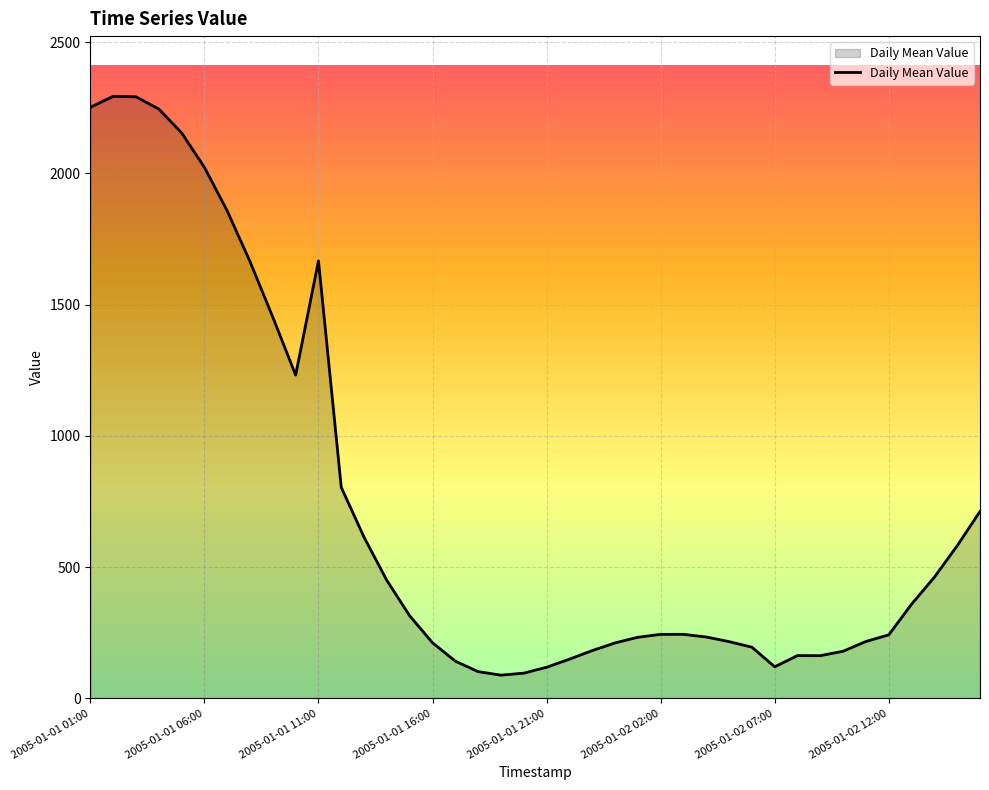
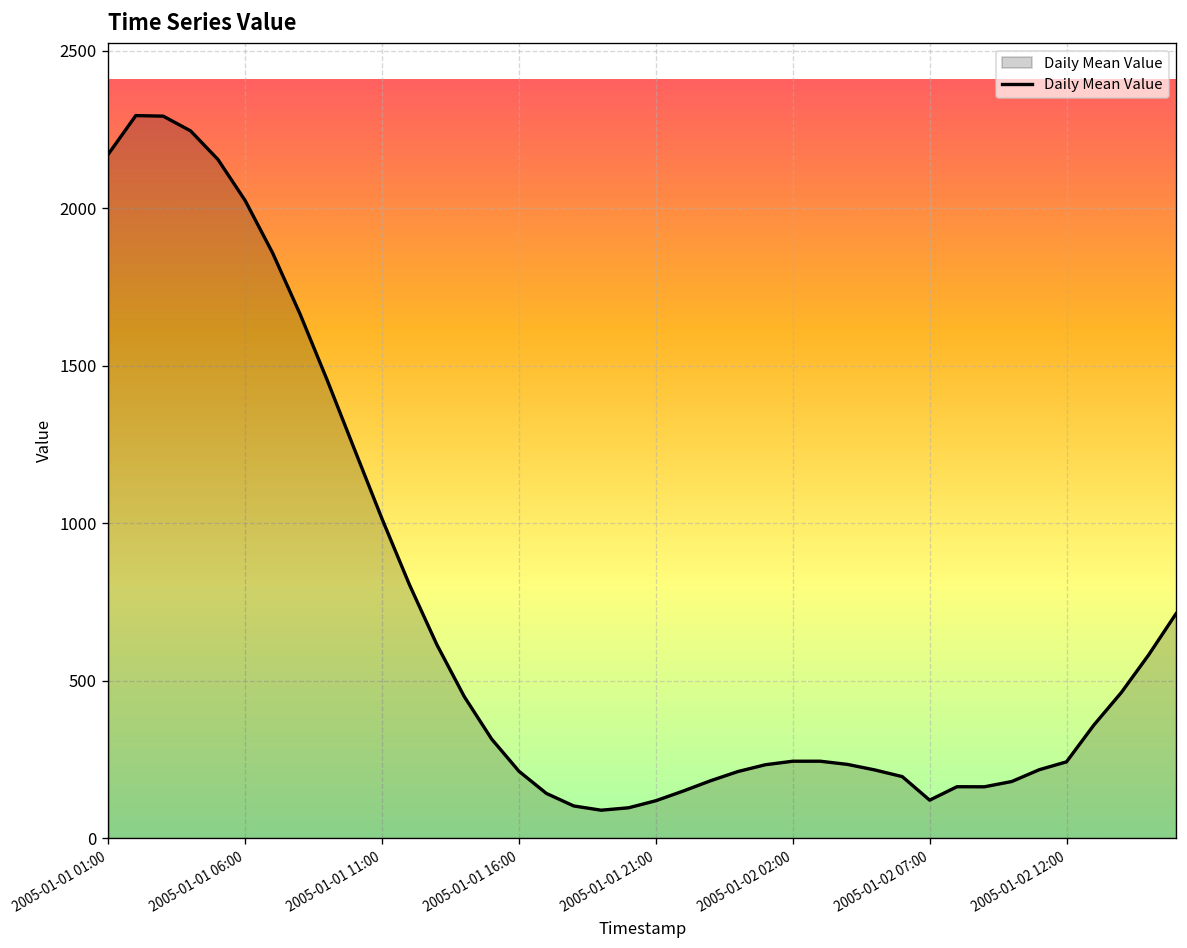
2005-01-01 01:00: 2250 -> 2170
2005-01-01 11:00: 1670 -> 1010
